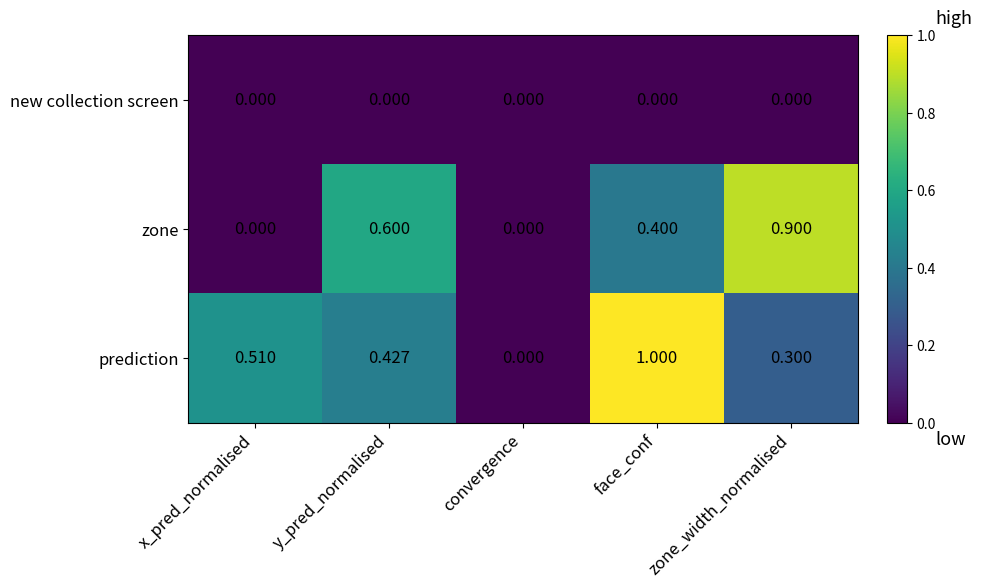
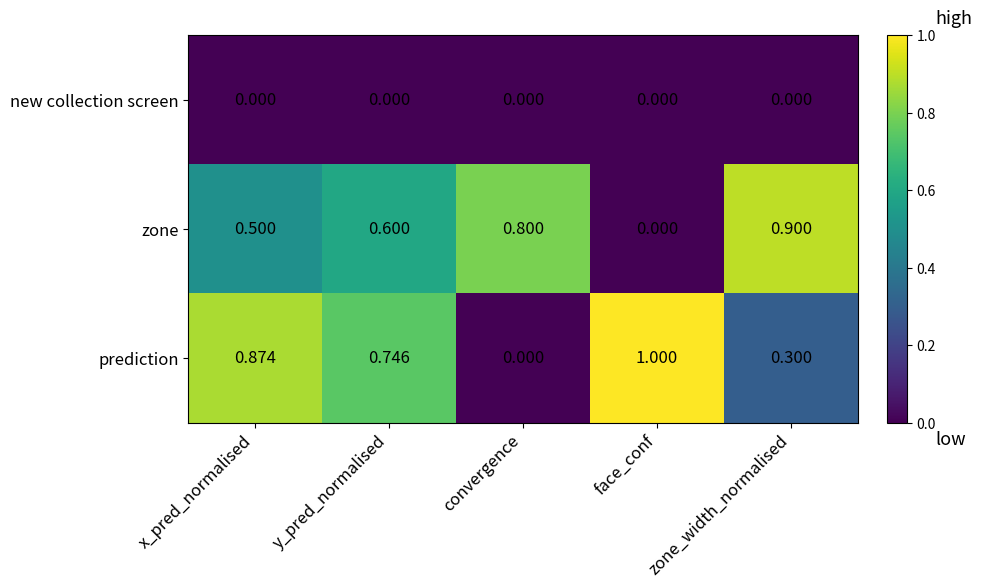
zone, x_pred_normalised: 0.000 -> 0.500
zone, convergence: 0.000 -> 0.800
zone, face_conf: 0.400 -> 0.000
prediction, x_pred_normalised: 0.510 -> 0.874
prediction, y_pred_normalised: 0.427 -> 0.746
